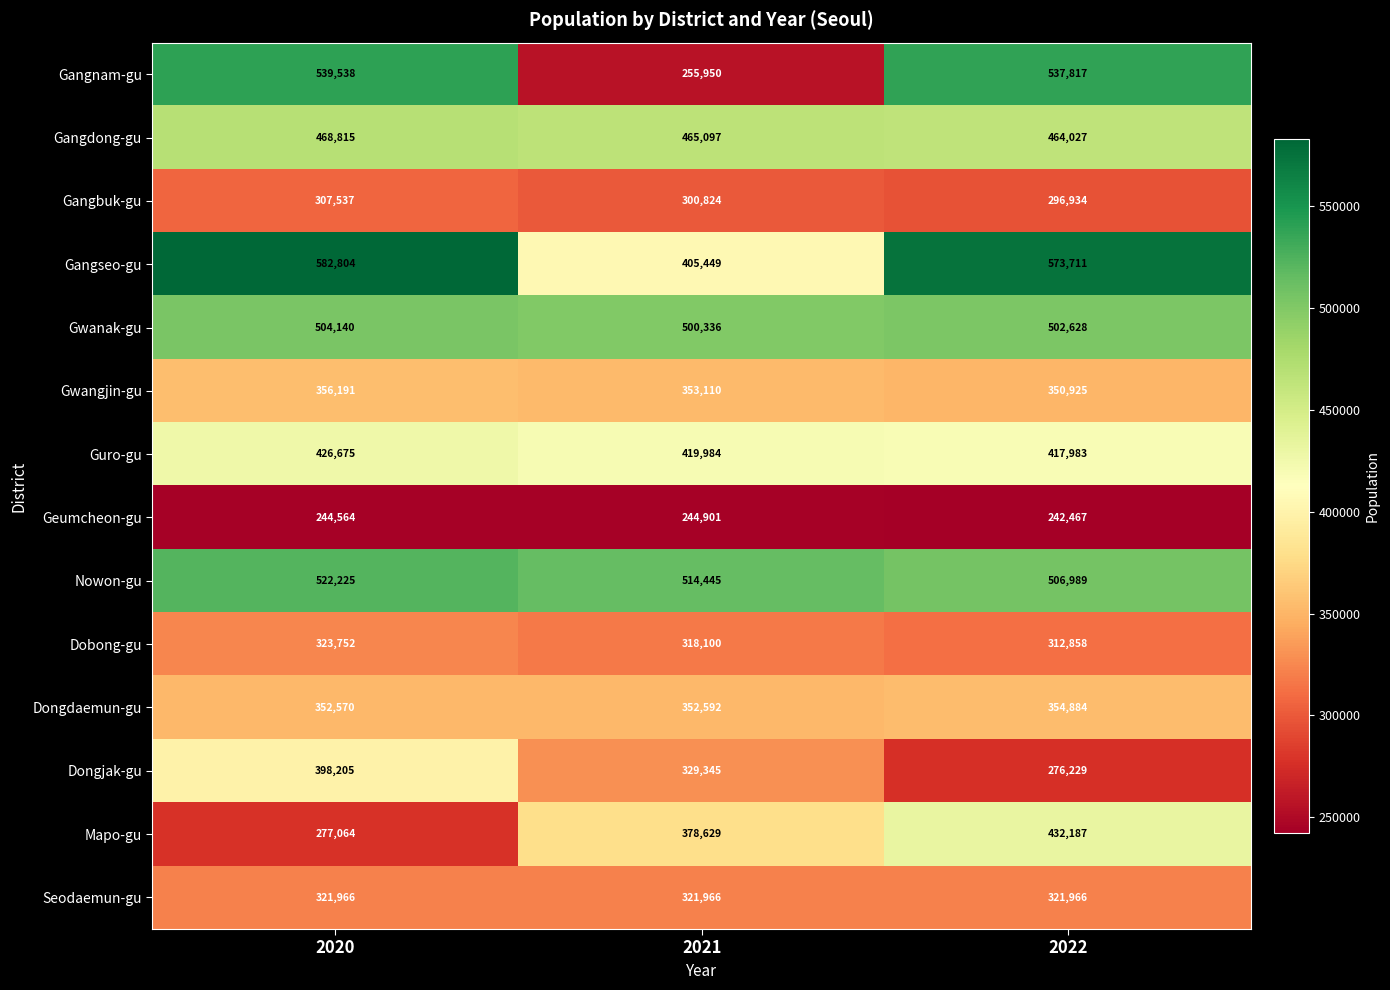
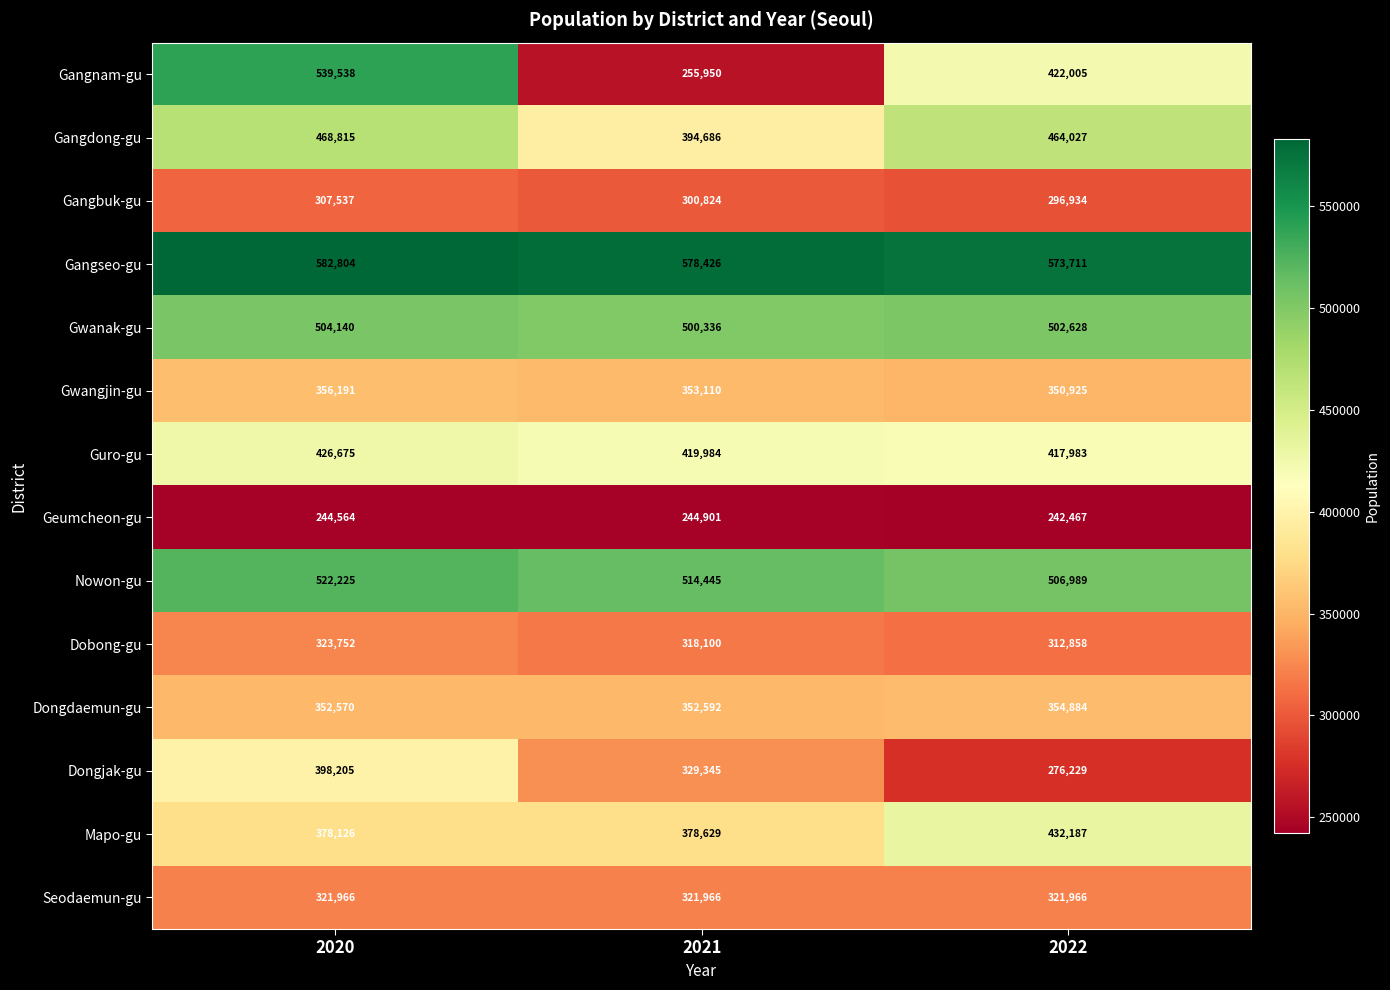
Gangnam-gu, 2022: 537,817 -> 422,005
Gangdong-gu, 2021: 465,097 -> 394,686
Gangseo-gu, 2021: 405,449 -> 578,426
Mapo-gu, 2020: 277,064 -> 378,126
